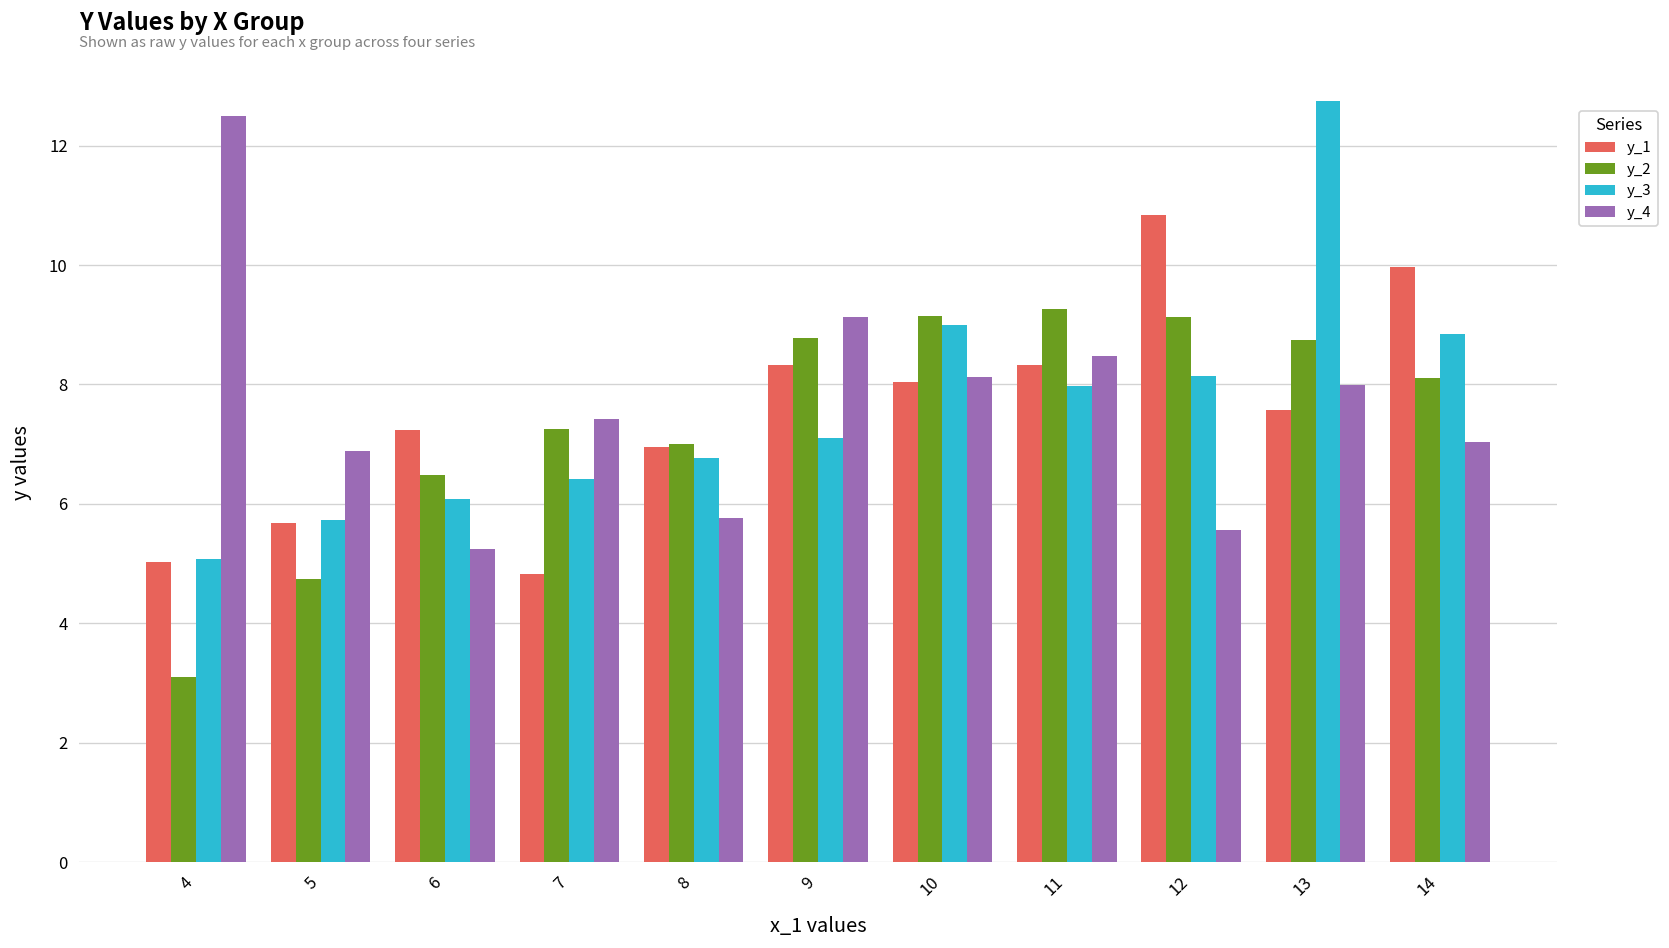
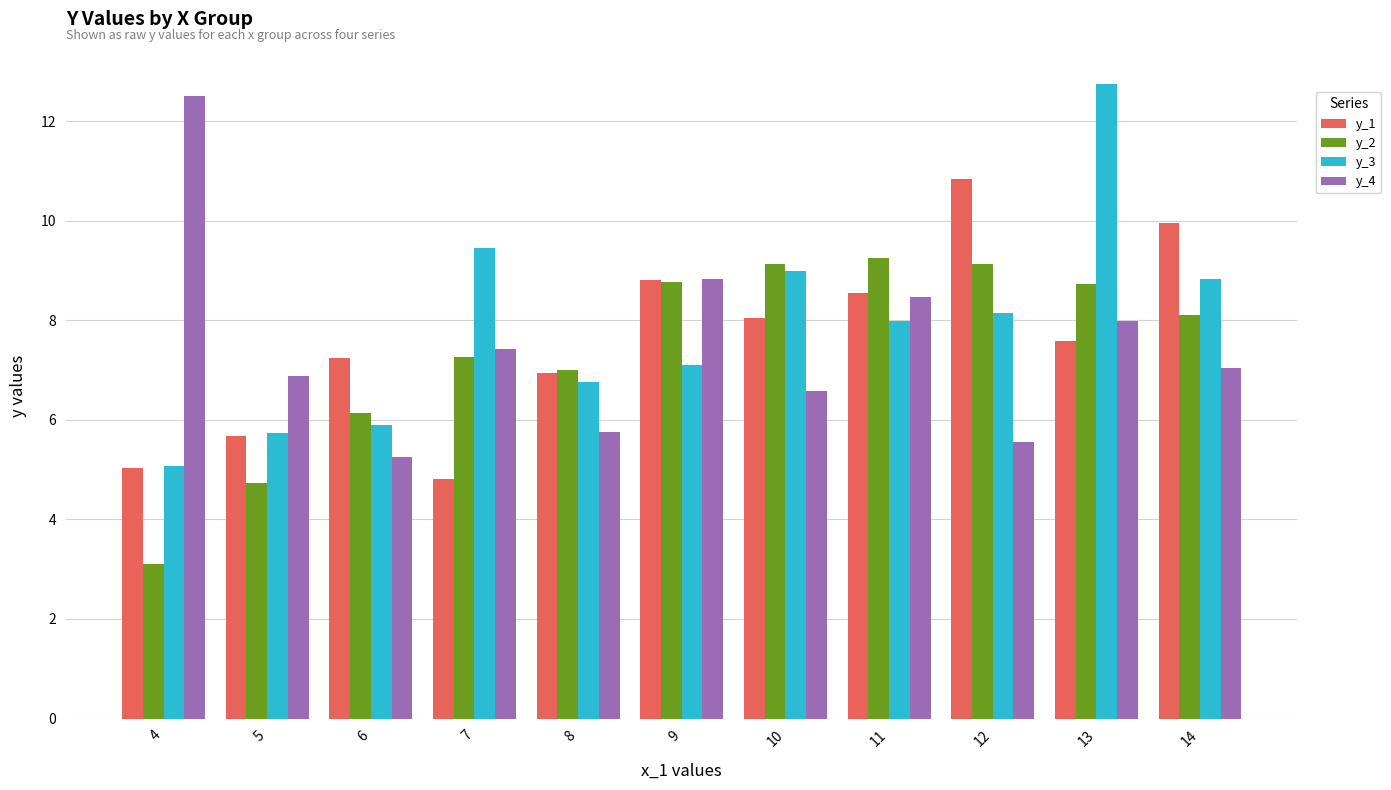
y_2, 6: 6.5 -> 6.1
y_3, 6: 6.1 -> 5.9
y_3, 7: 6.4 -> 9.5
y_1, 9: 8.3 -> 8.8
y_4, 9: 9.1 -> 8.8
y_4, 10: 8.1 -> 6.6
y_1, 11: 8.3 -> 8.6
